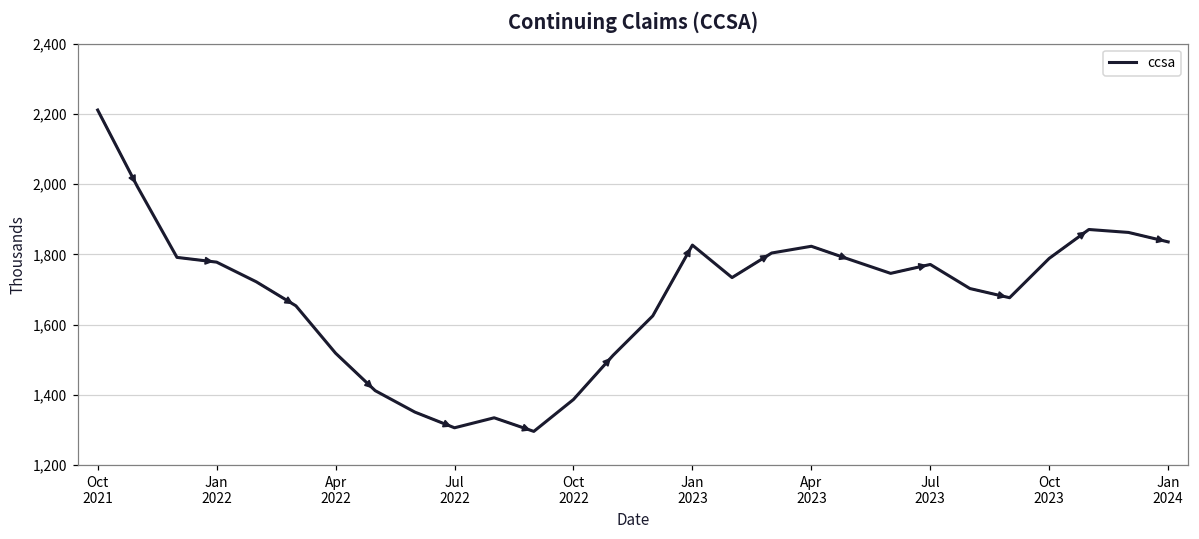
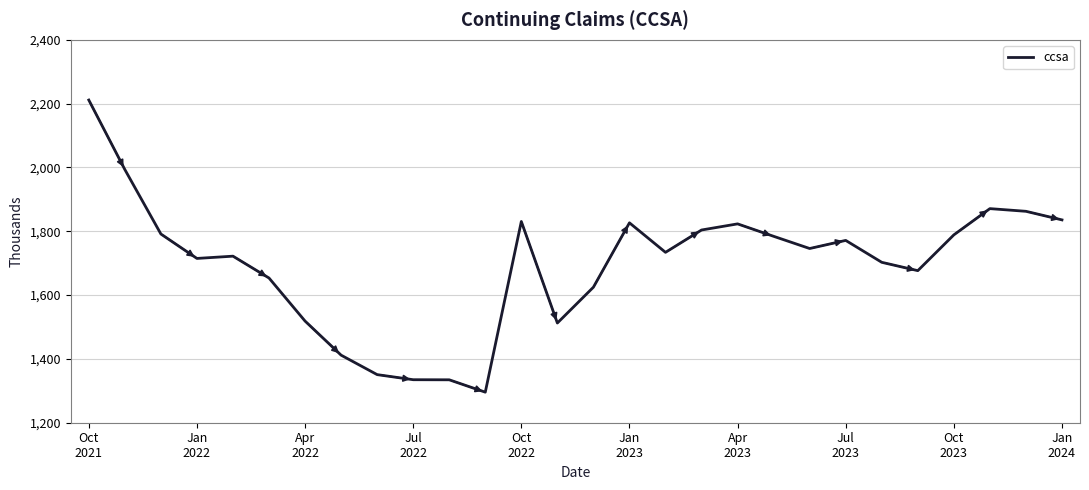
Jan 2022: 1,780 -> 1,710
Jul 2022: 1,310 -> 1,330
Oct 2022: 1,390 -> 1,830
